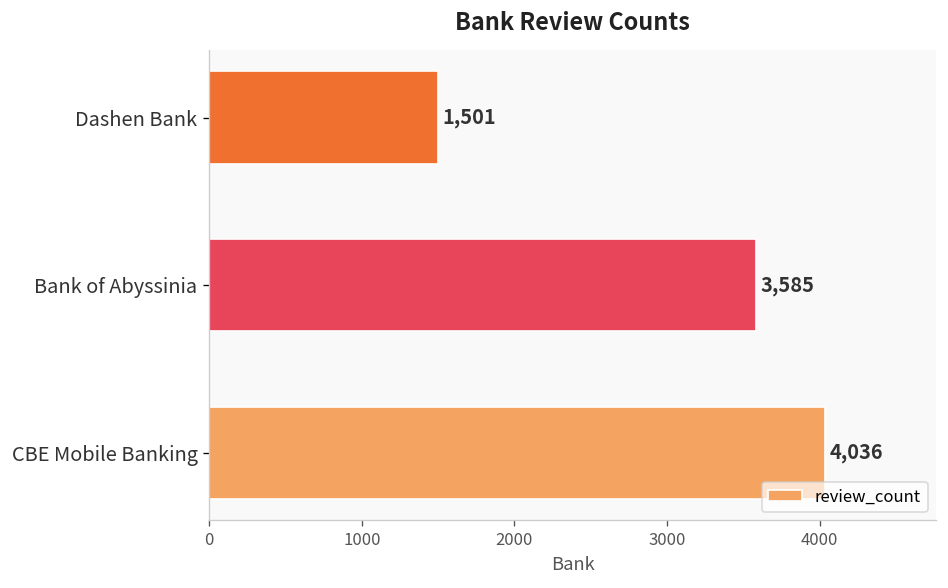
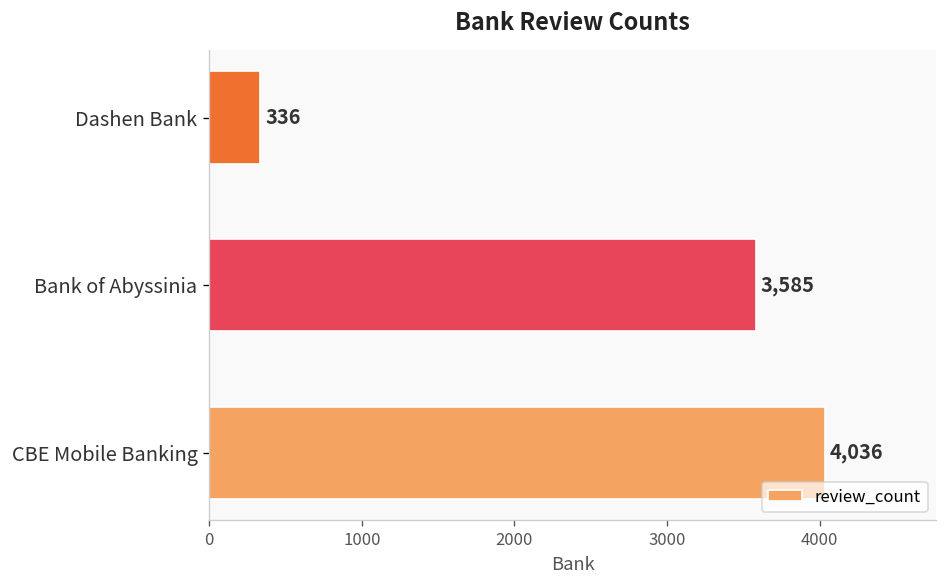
Dashen Bank: 1,501 -> 336
